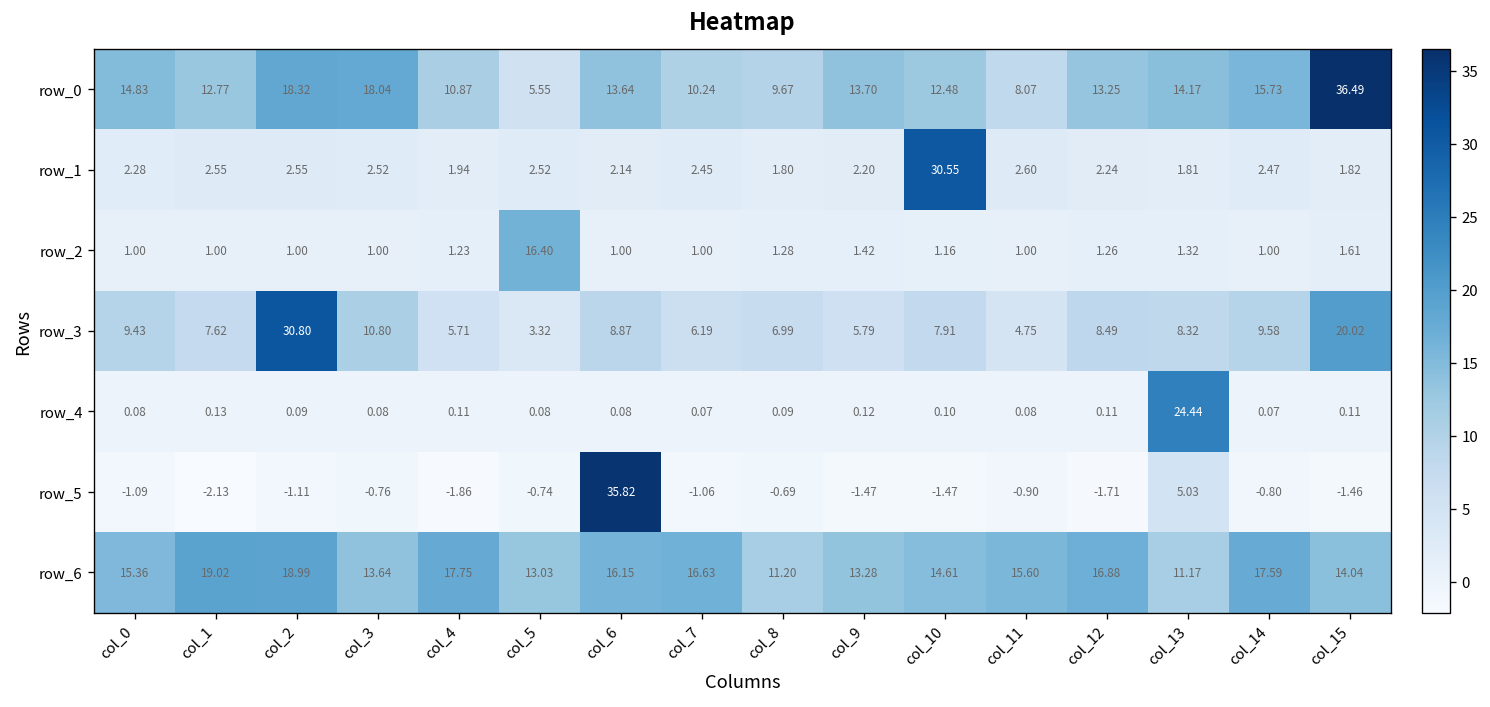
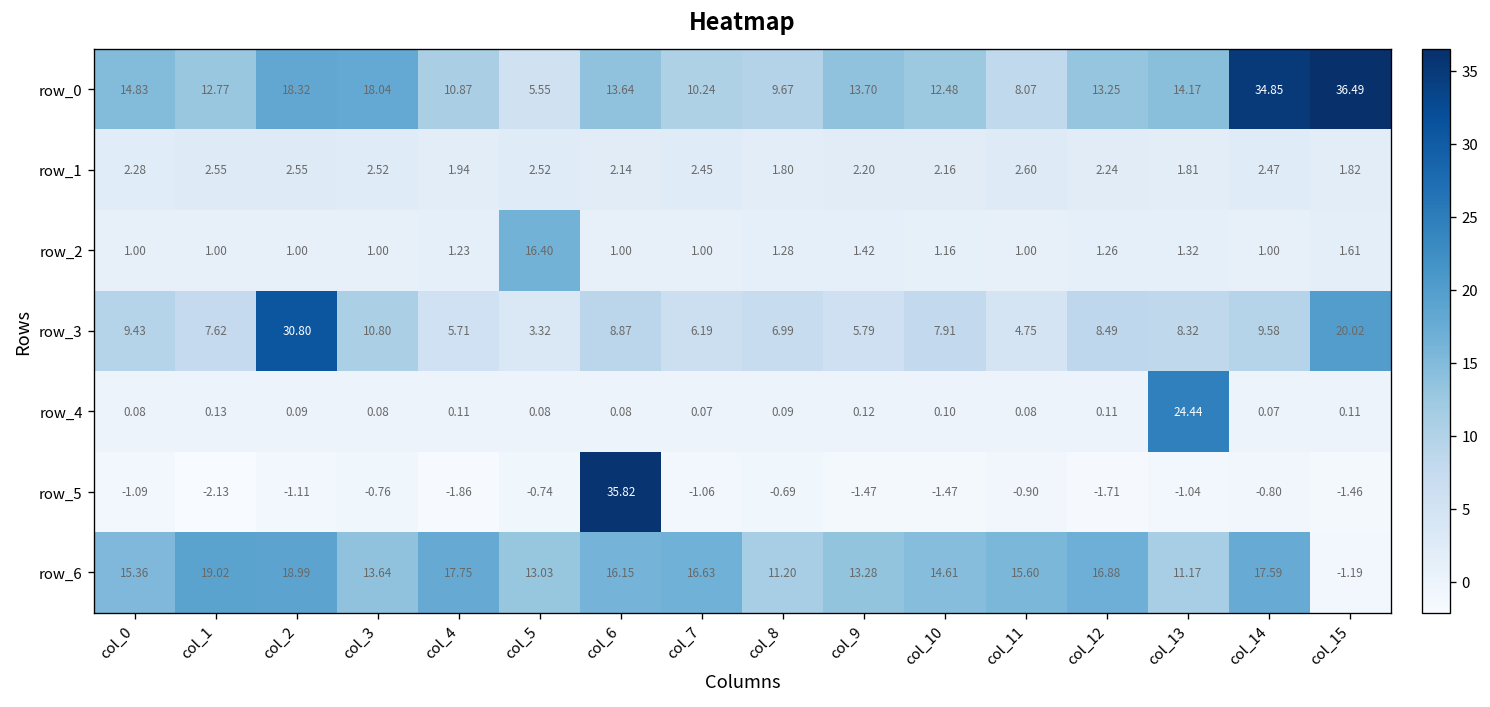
row_0, col_14: 15.73 -> 34.85
row_1, col_10: 30.55 -> 2.16
row_5, col_13: 5.03 -> -1.04
row_6, col_15: 14.04 -> -1.19
